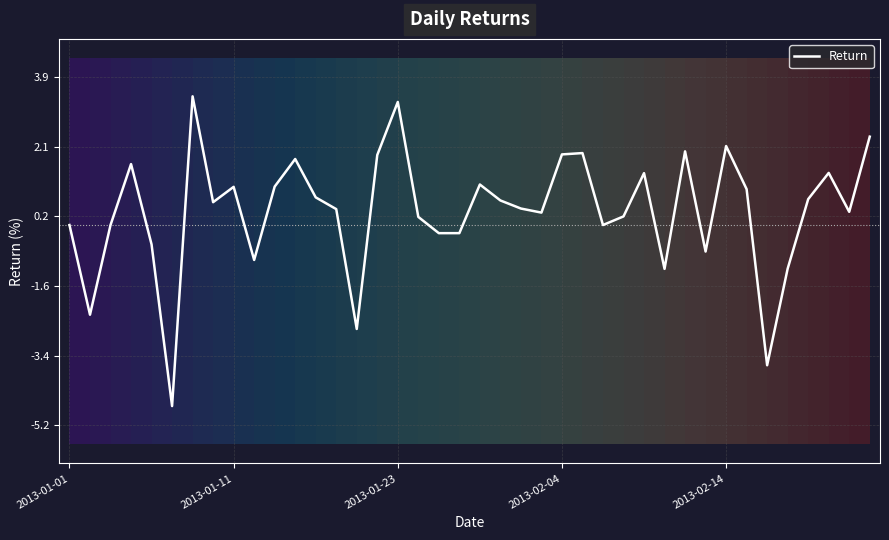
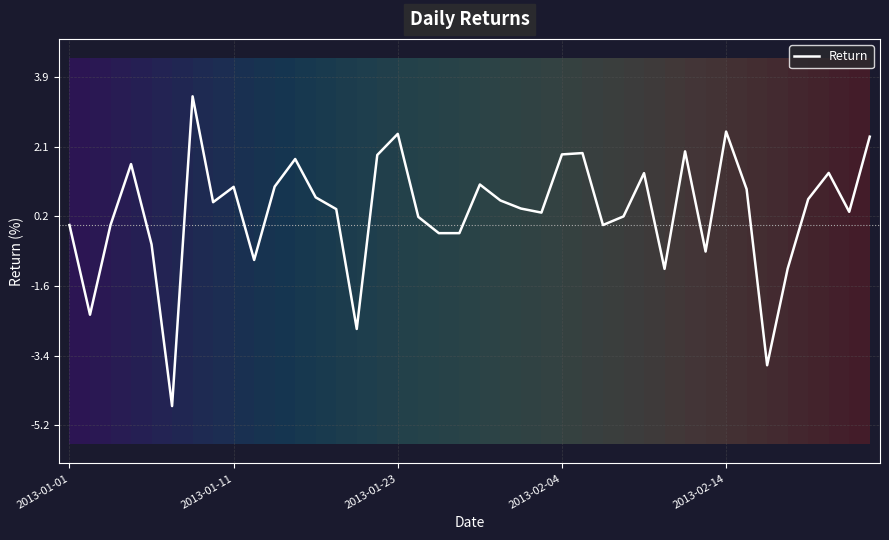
2013-01-23: 3.2 -> 2.4
2013-02-14: 2.1 -> 2.5
